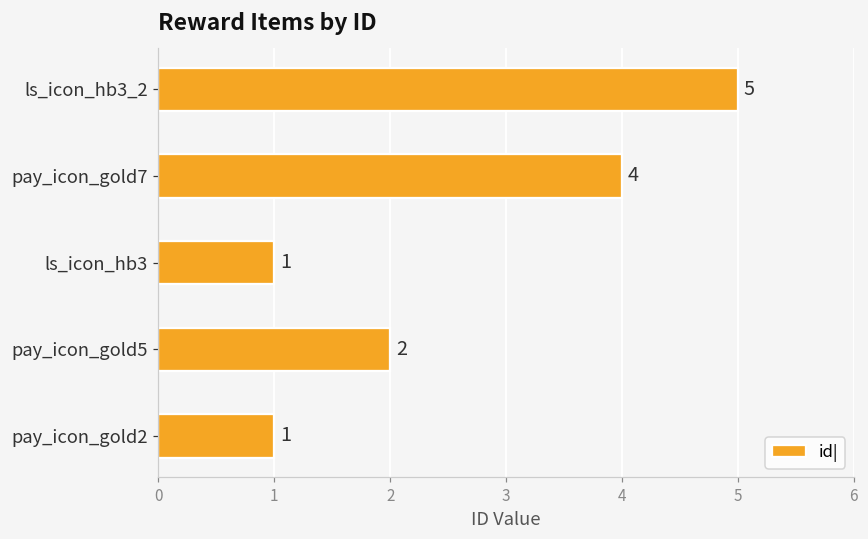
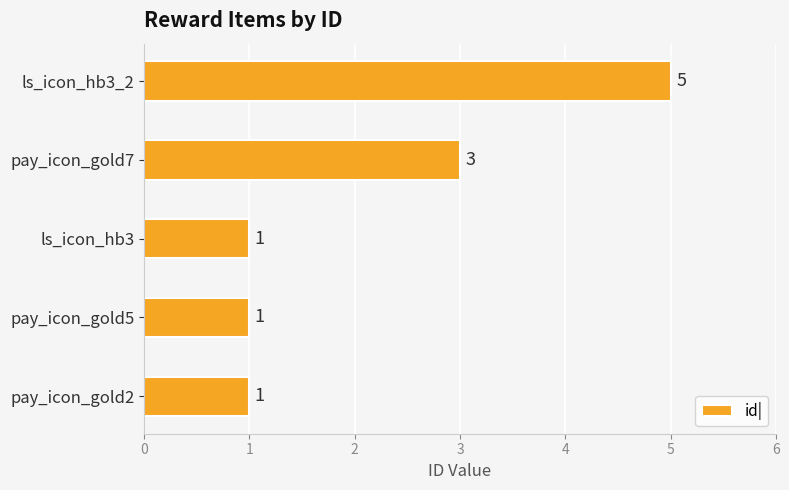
pay_icon_gold7: 4 -> 3
pay_icon_gold5: 2 -> 1
